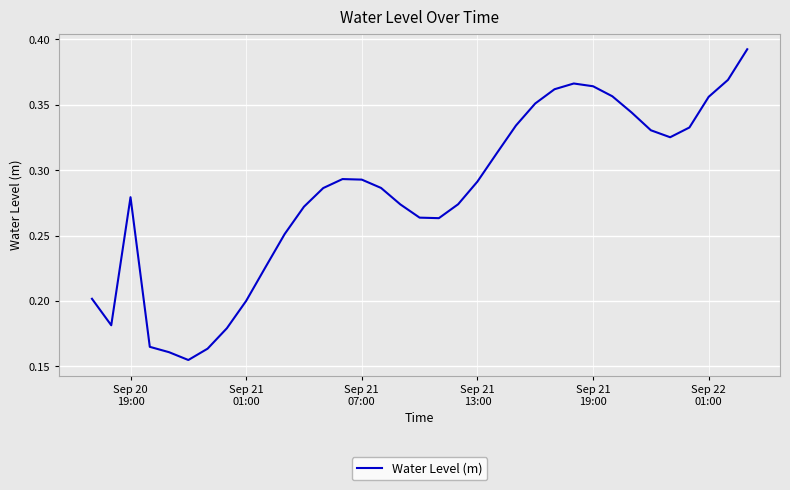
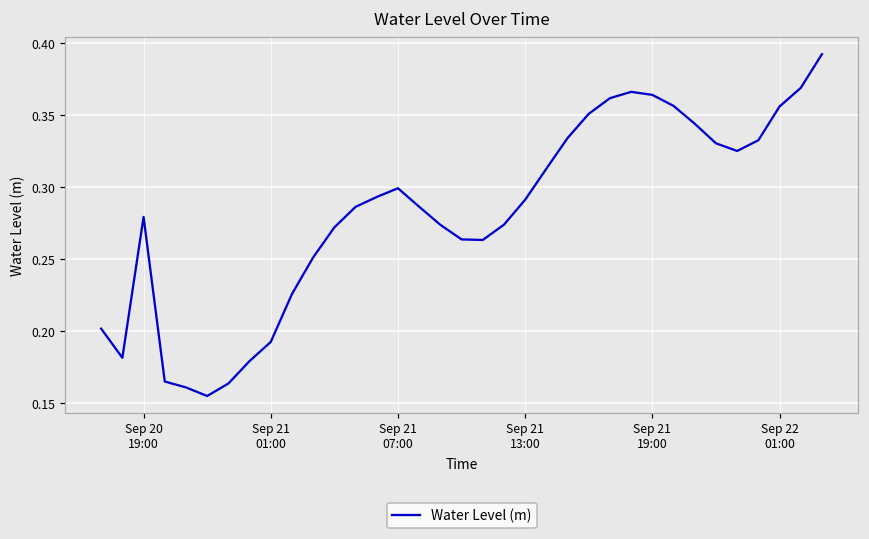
Sep 21 01:00: 0.200 -> 0.192
Sep 21 07:00: 0.293 -> 0.299
